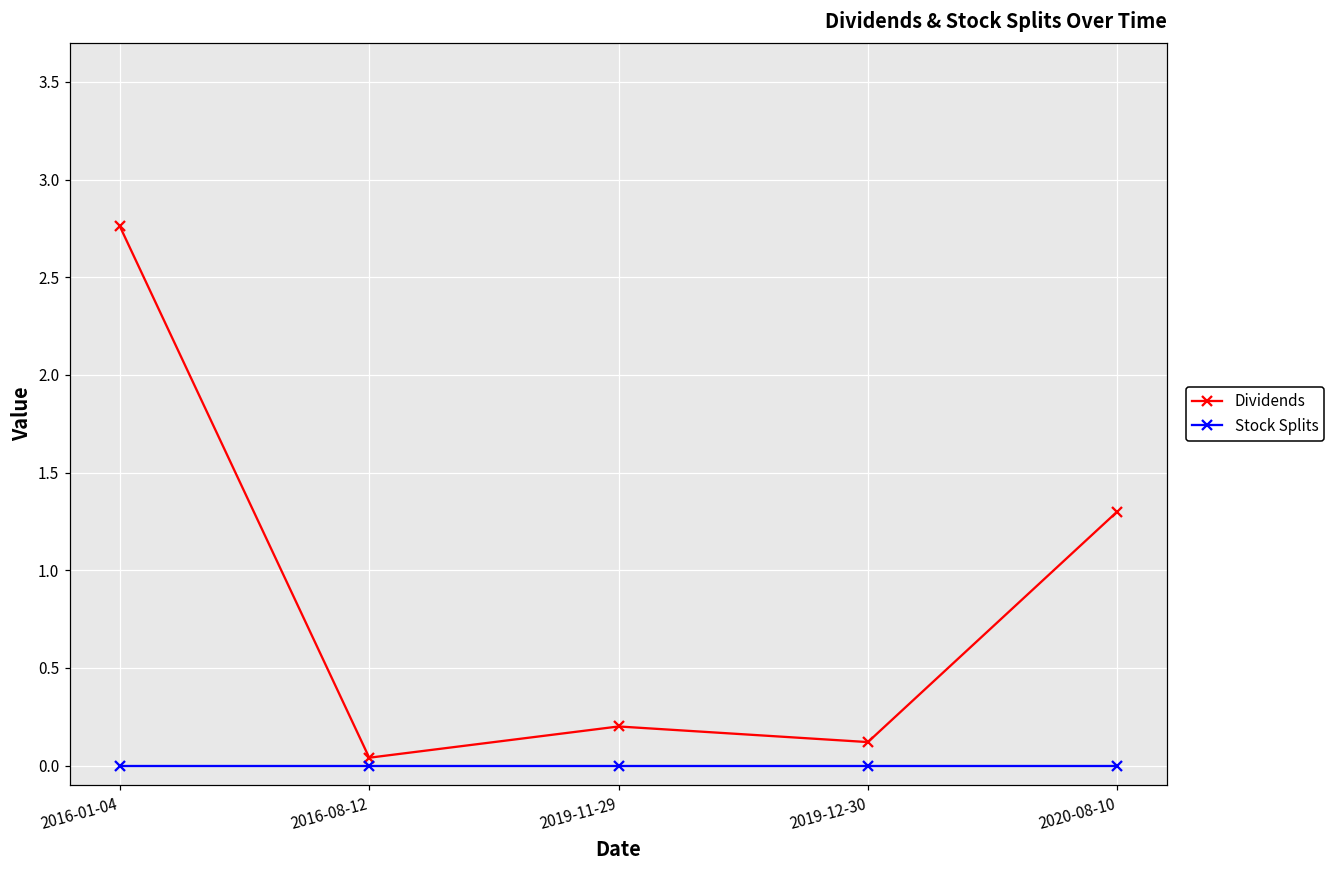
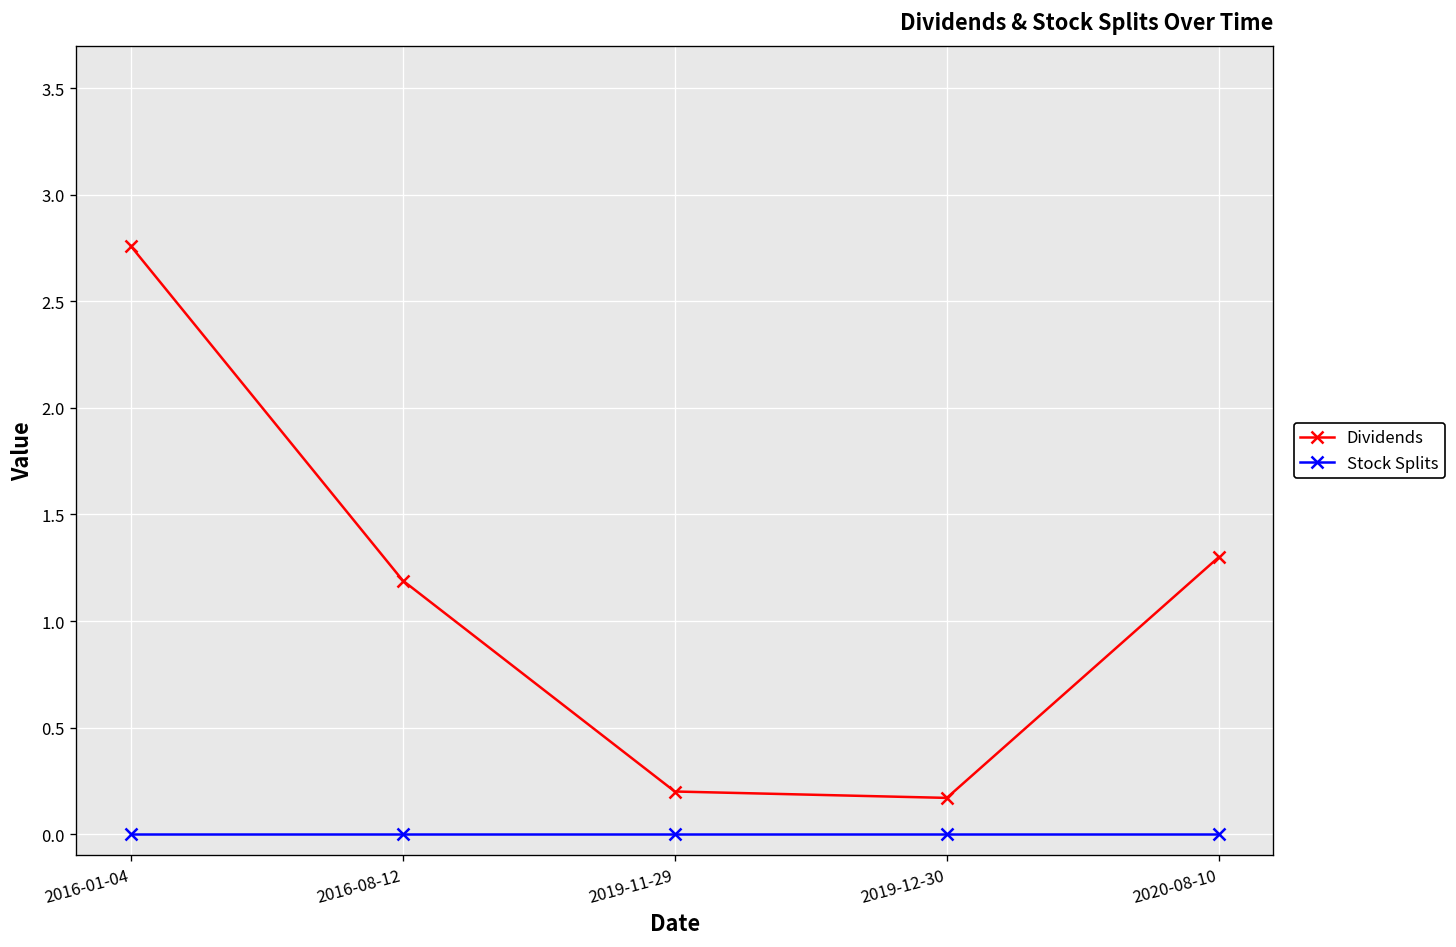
Dividends, 2016-08-12: 0.04 -> 1.19
Dividends, 2019-12-30: 0.12 -> 0.17
